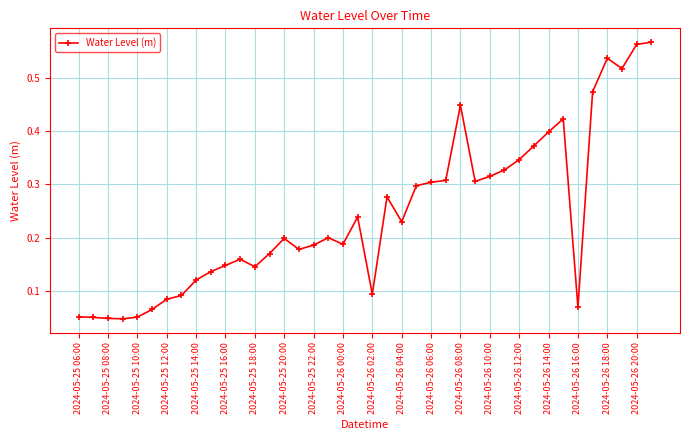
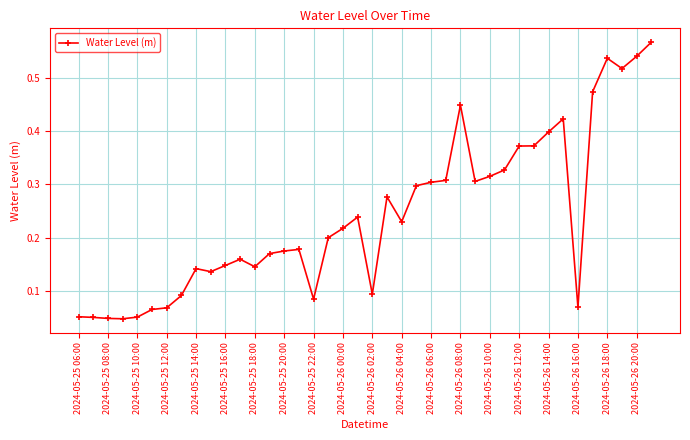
2024-05-25 12:00: 0.09 -> 0.07
2024-05-25 14:00: 0.12 -> 0.14
2024-05-25 20:00: 0.20 -> 0.18
2024-05-25 22:00: 0.19 -> 0.09
2024-05-26 00:00: 0.19 -> 0.22
2024-05-26 12:00: 0.35 -> 0.37
2024-05-26 20:00: 0.56 -> 0.54
